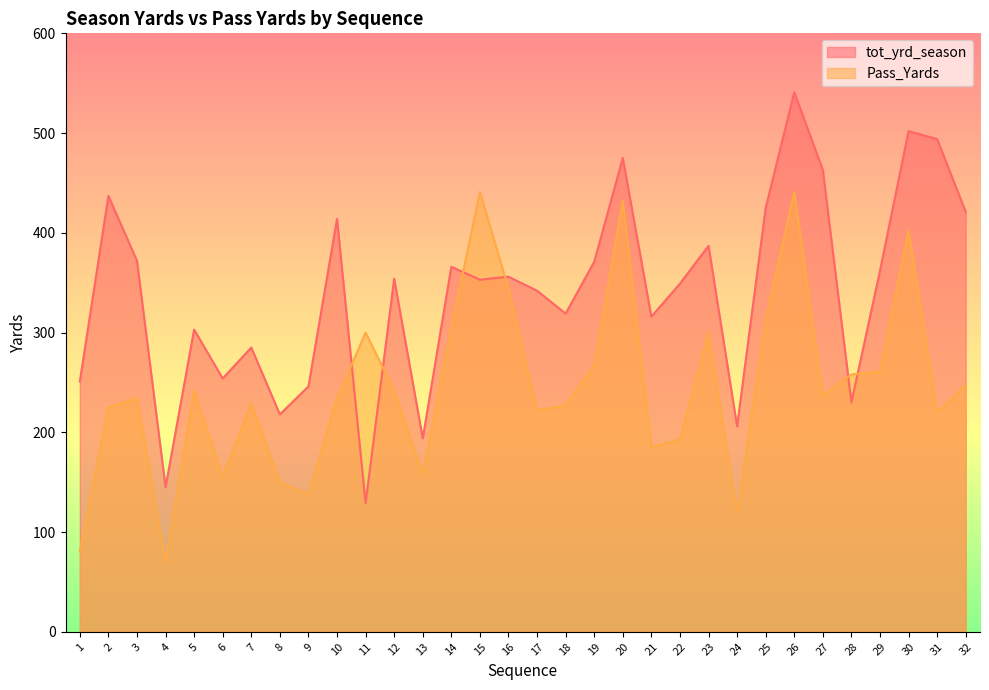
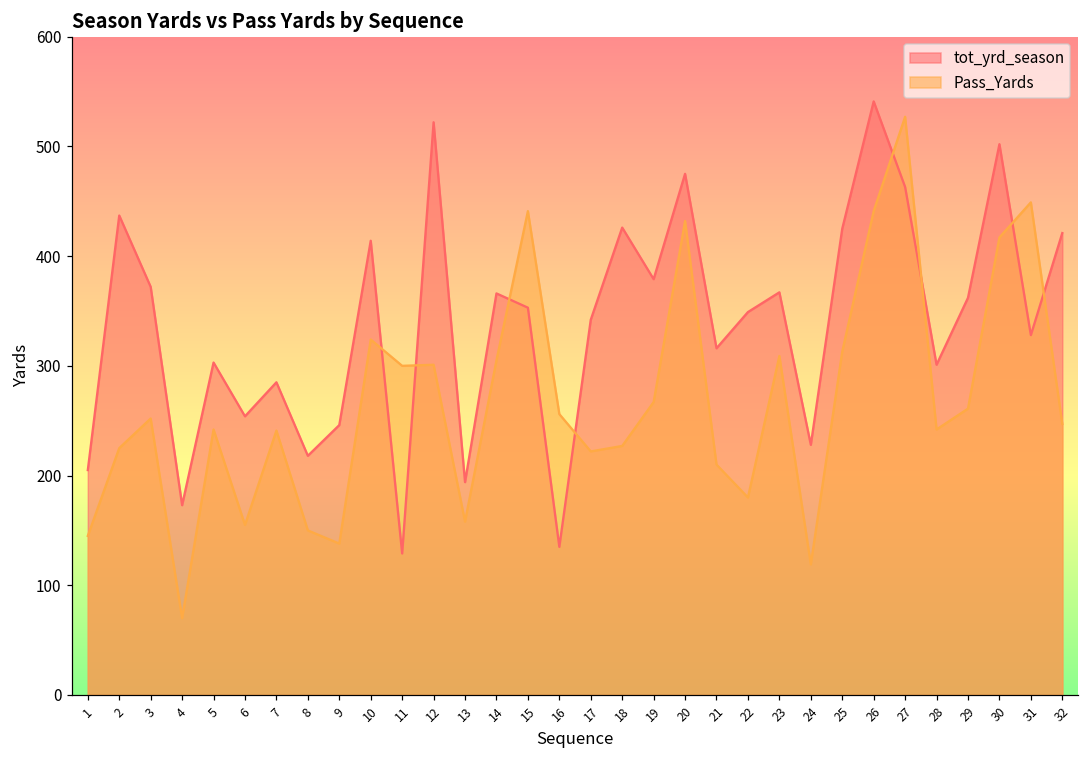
tot_yrd_season, 1: 250 -> 210
Pass_Yards, 1: 80 -> 150
Pass_Yards, 3: 230 -> 250
tot_yrd_season, 4: 150 -> 170
Pass_Yards, 7: 230 -> 240
Pass_Yards, 10: 230 -> 320
tot_yrd_season, 12: 350 -> 520
Pass_Yards, 12: 240 -> 300
tot_yrd_season, 16: 360 -> 140
Pass_Yards, 16: 340 -> 260
tot_yrd_season, 18: 320 -> 430
tot_yrd_season, 19: 370 -> 380
Pass_Yards, 21: 190 -> 210
Pass_Yards, 22: 190 -> 180
tot_yrd_season, 23: 390 -> 370
Pass_Yards, 23: 300 -> 310
tot_yrd_season, 24: 210 -> 230
Pass_Yards, 27: 240 -> 530
tot_yrd_season, 28: 230 -> 300
Pass_Yards, 28: 260 -> 240
Pass_Yards, 30: 400 -> 420
tot_yrd_season, 31: 490 -> 330
Pass_Yards, 31: 220 -> 450
